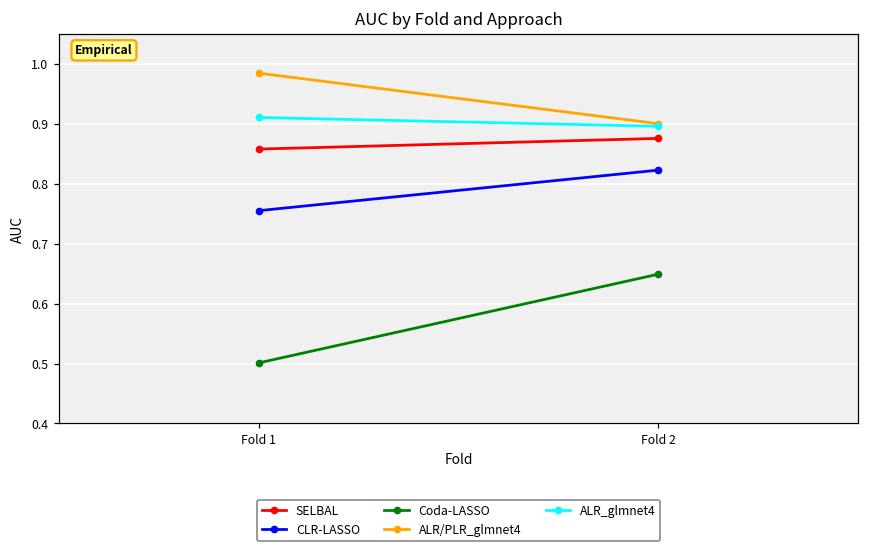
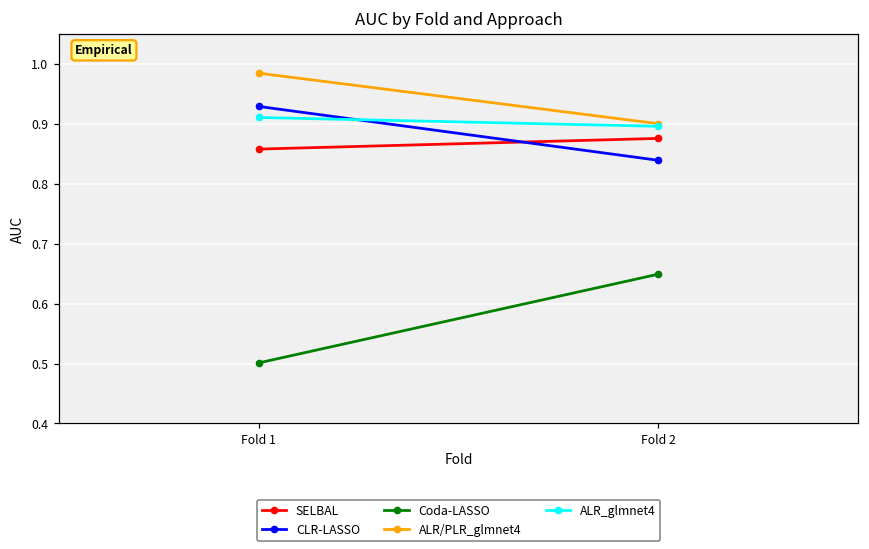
CLR-LASSO, Fold 1: 0.76 -> 0.93
CLR-LASSO, Fold 2: 0.82 -> 0.84
